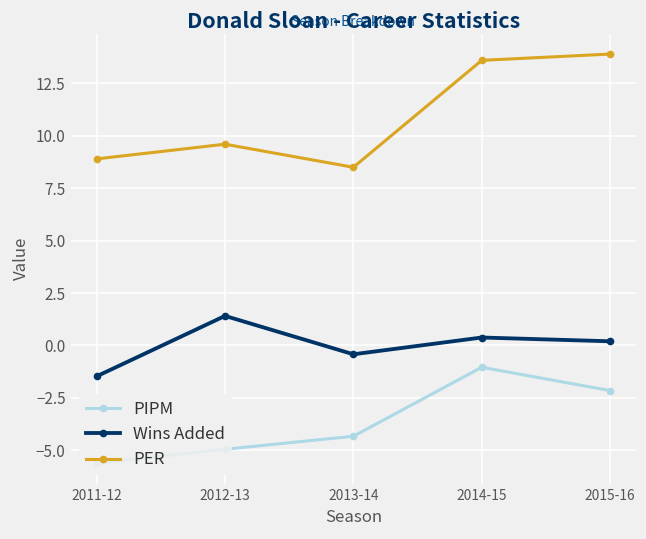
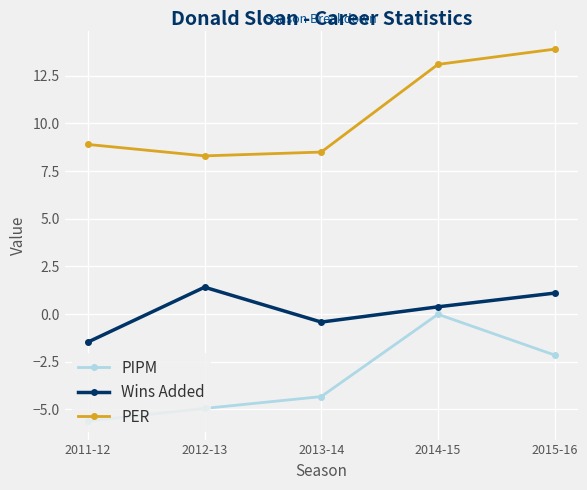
PER, 2012-13: 9.6 -> 8.3
PIPM, 2014-15: -1.0 -> 0.0
PER, 2014-15: 13.6 -> 13.1
Wins Added, 2015-16: 0.2 -> 1.1
